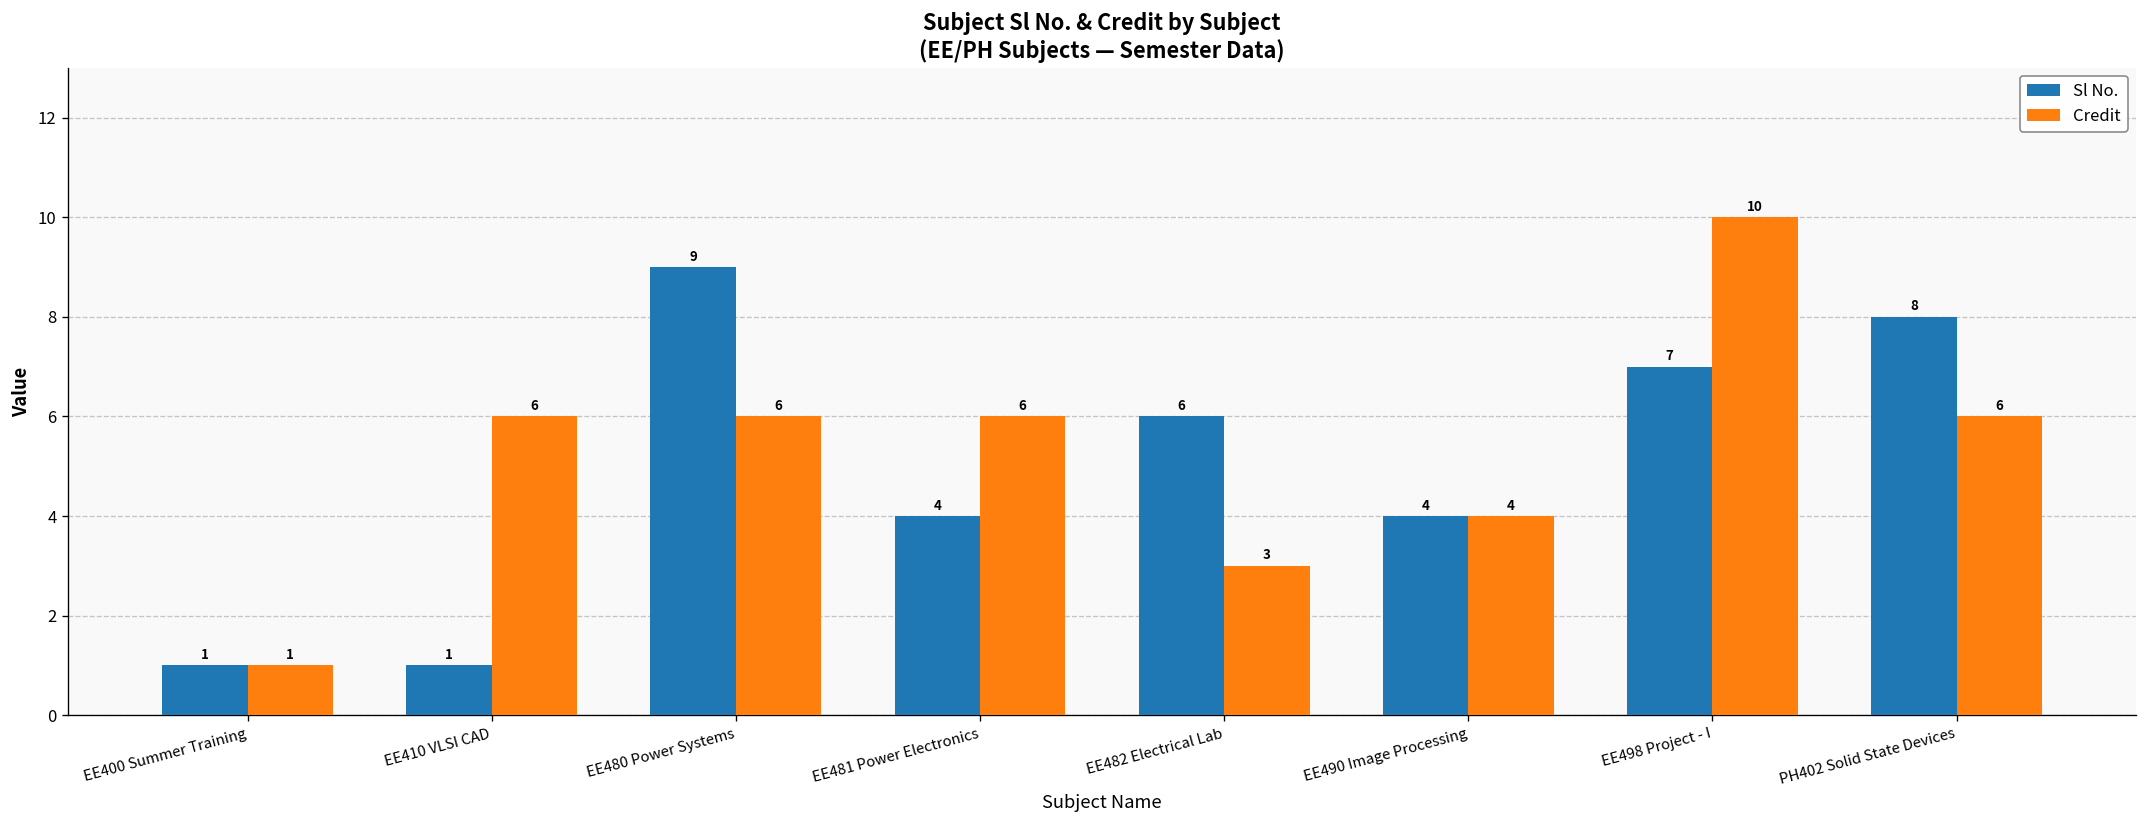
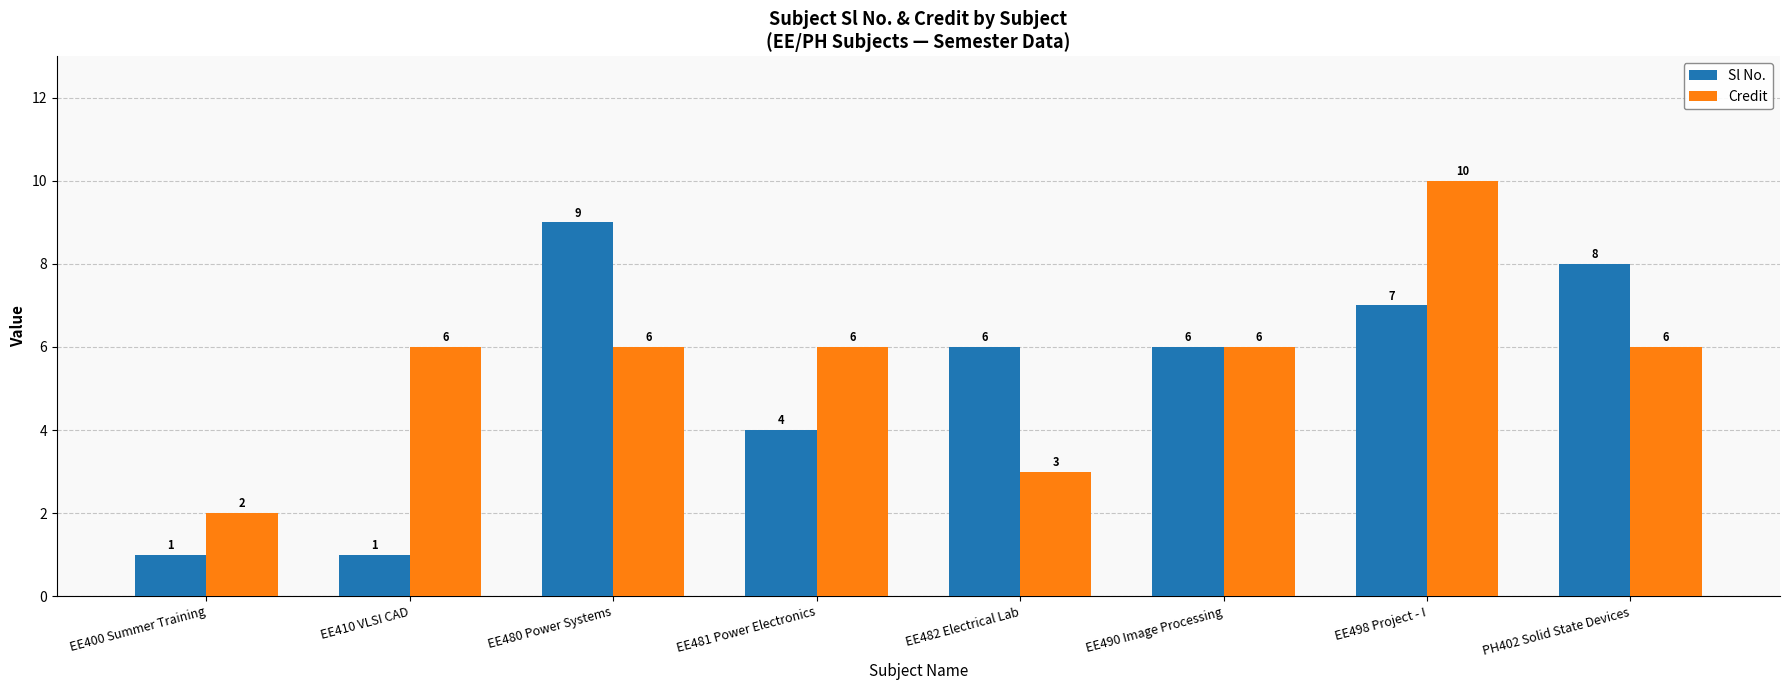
Credit, EE400 Summer Training: 1 -> 2
Sl No., EE490 Image Processing: 4 -> 6
Credit, EE490 Image Processing: 4 -> 6
